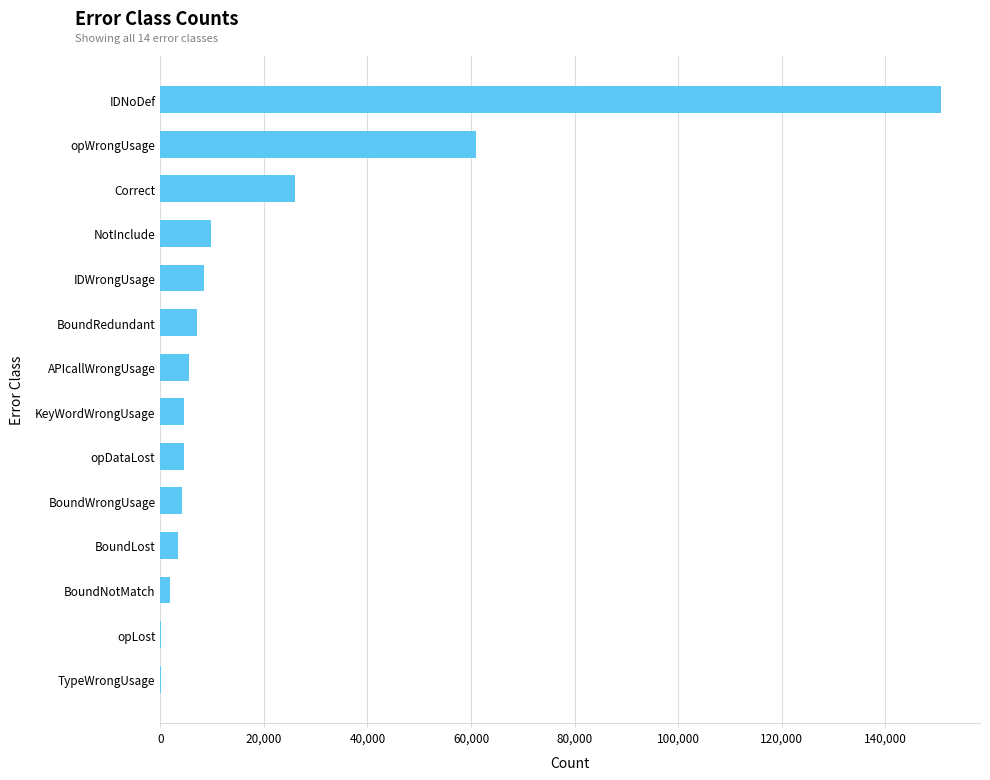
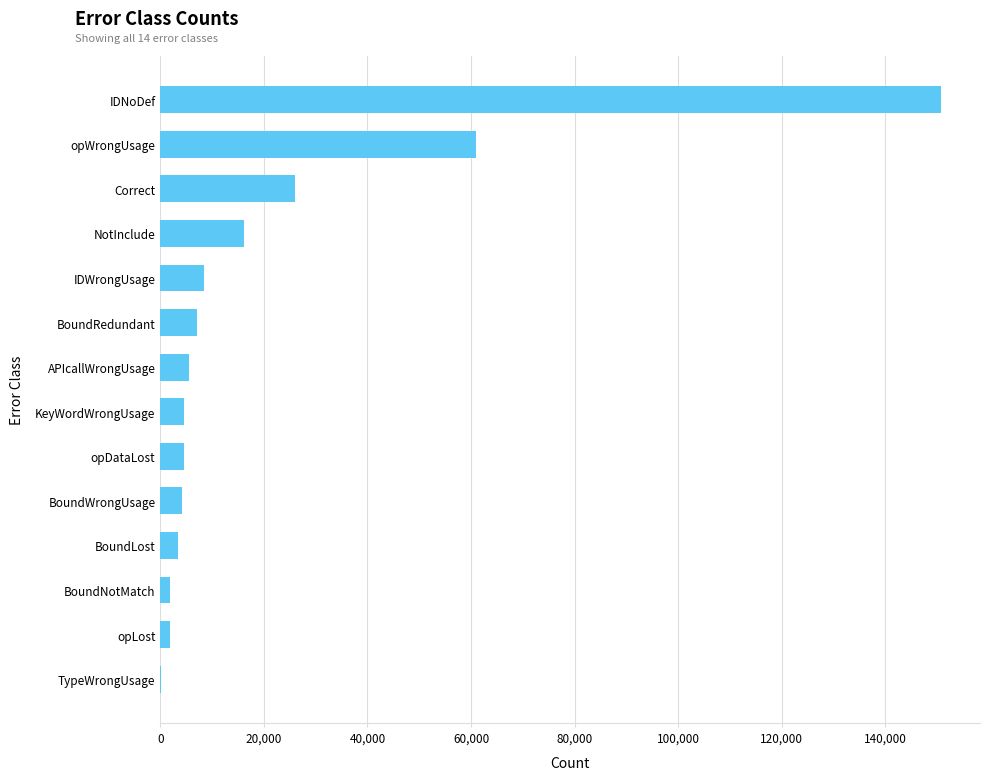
NotInclude: 10,000 -> 16,000
opLost: 0 -> 2,000
